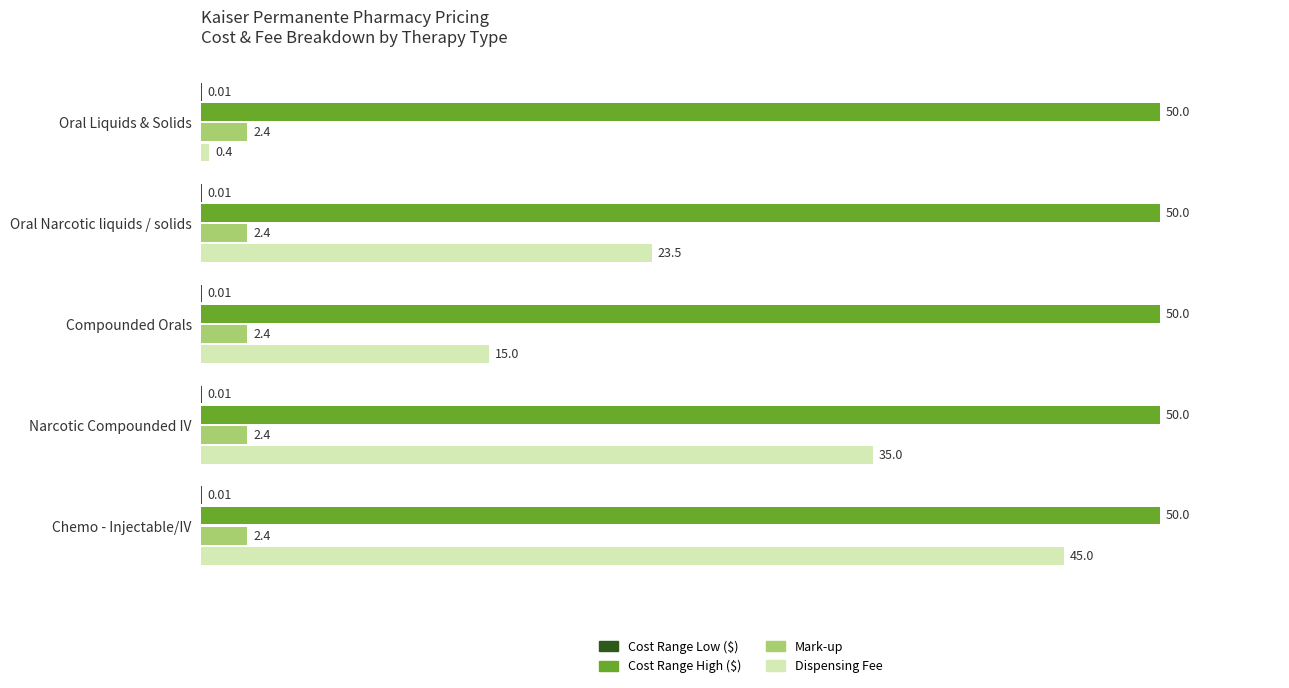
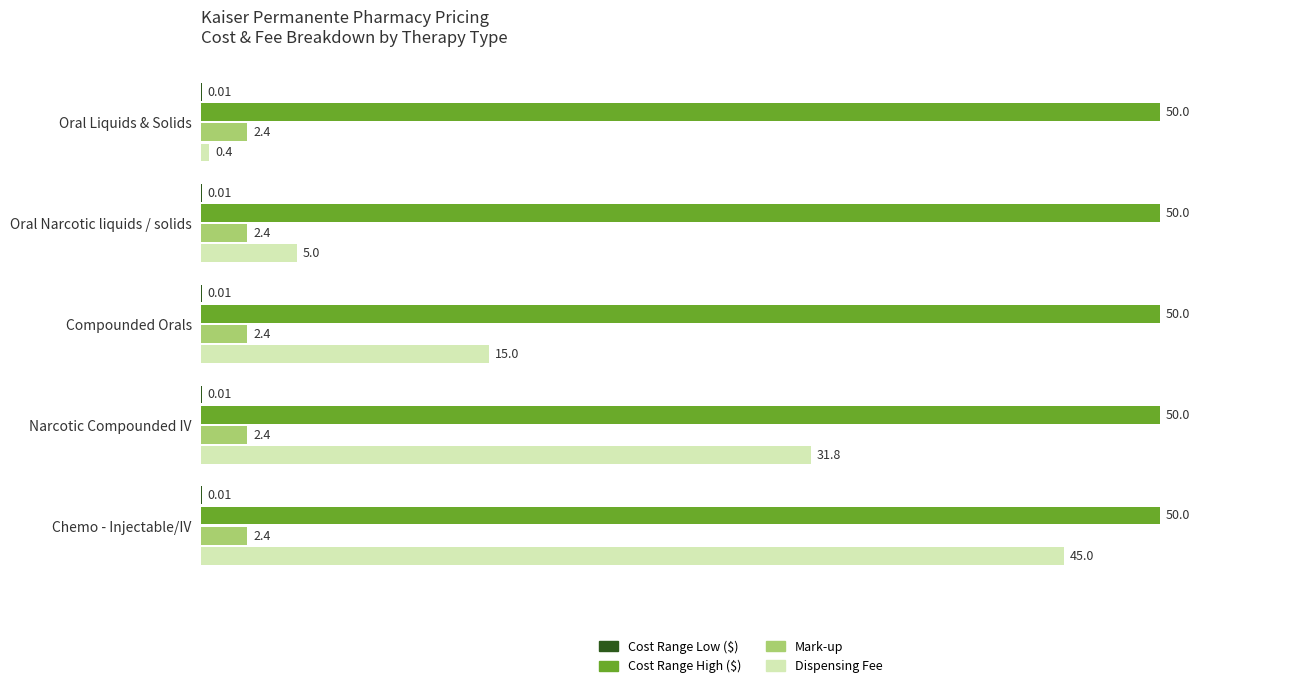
Dispensing Fee, Oral Narcotic liquids / solids: 23.5 -> 5.0
Dispensing Fee, Narcotic Compounded IV: 35.0 -> 31.8
